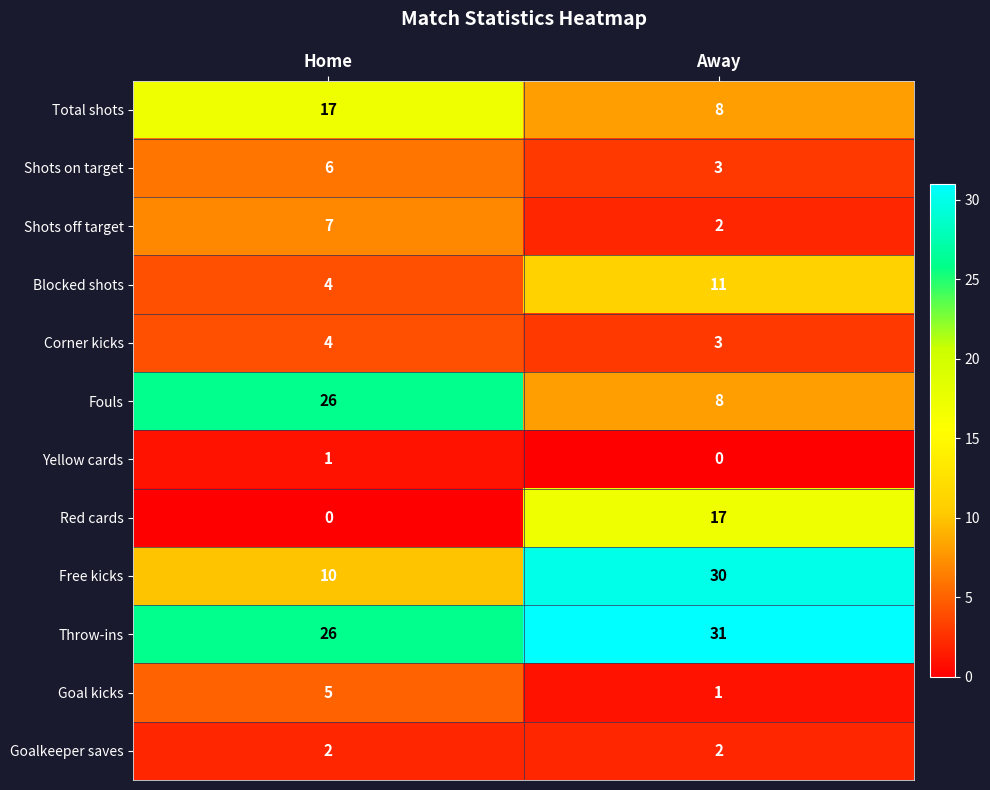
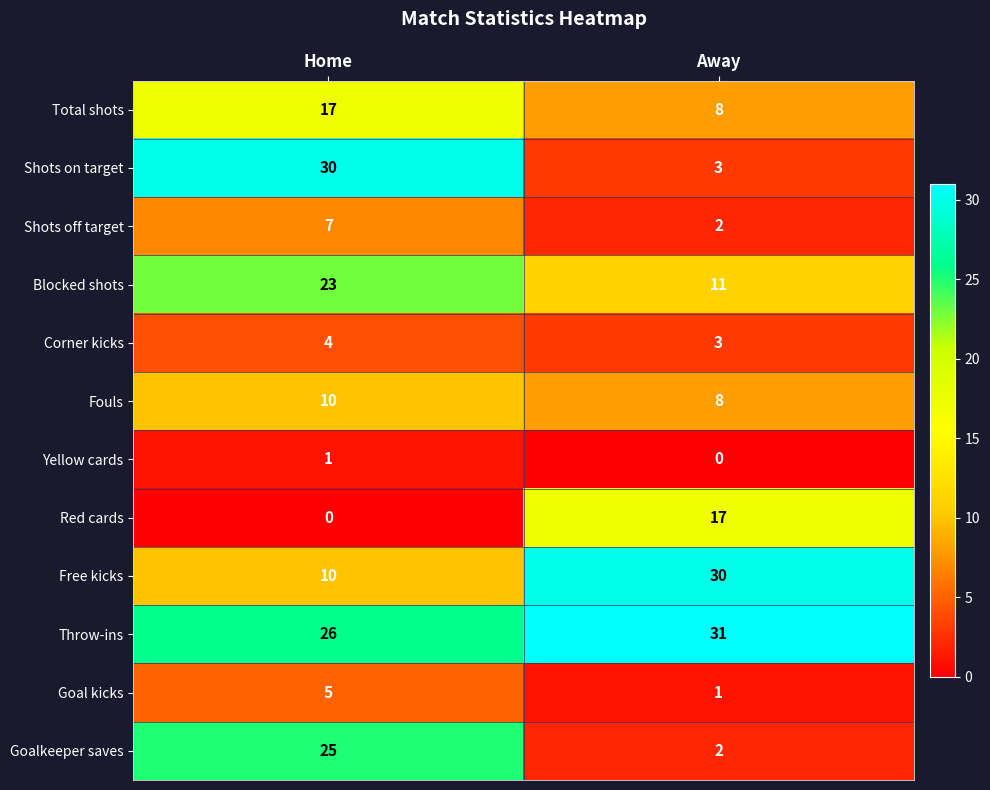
Shots on target, Home: 6 -> 30
Blocked shots, Home: 4 -> 23
Fouls, Home: 26 -> 10
Goalkeeper saves, Home: 2 -> 25
